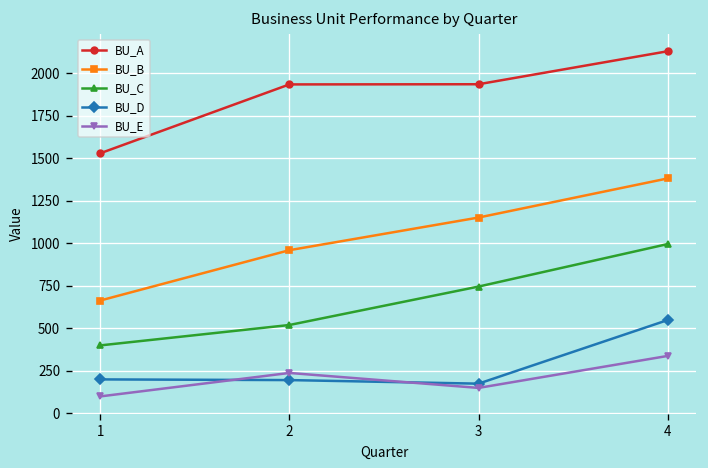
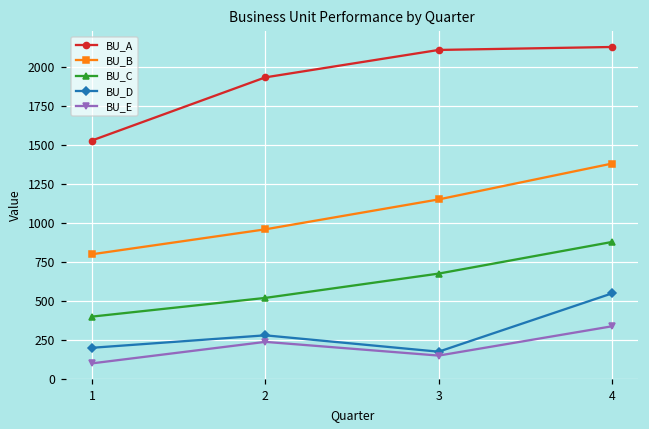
BU_B, 1: 660 -> 800
BU_D, 2: 200 -> 280
BU_A, 3: 1940 -> 2110
BU_C, 3: 750 -> 680
BU_C, 4: 1000 -> 880
